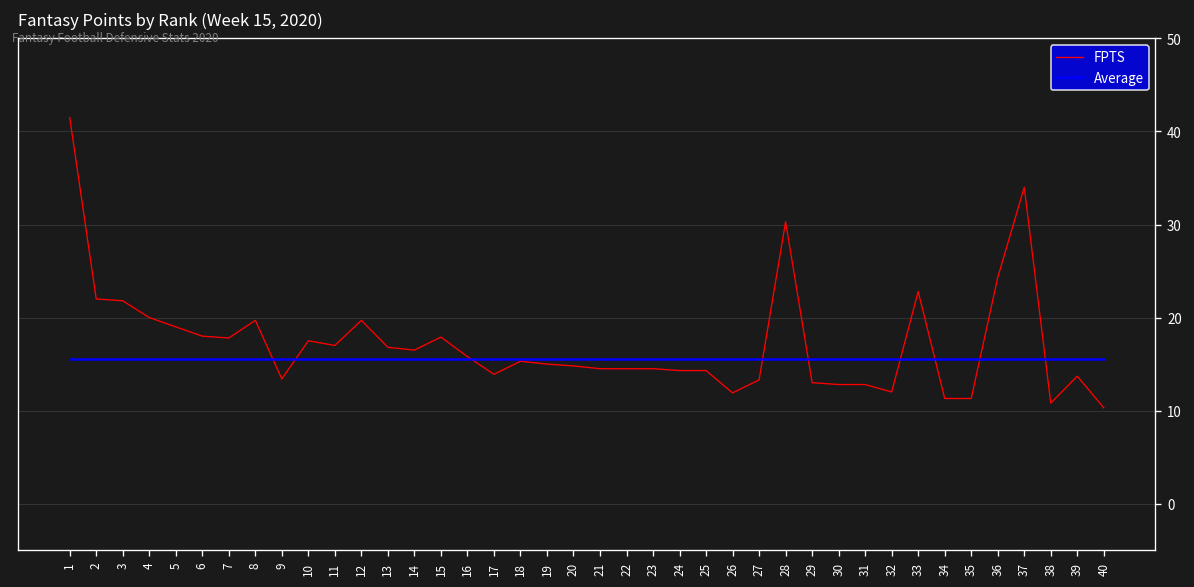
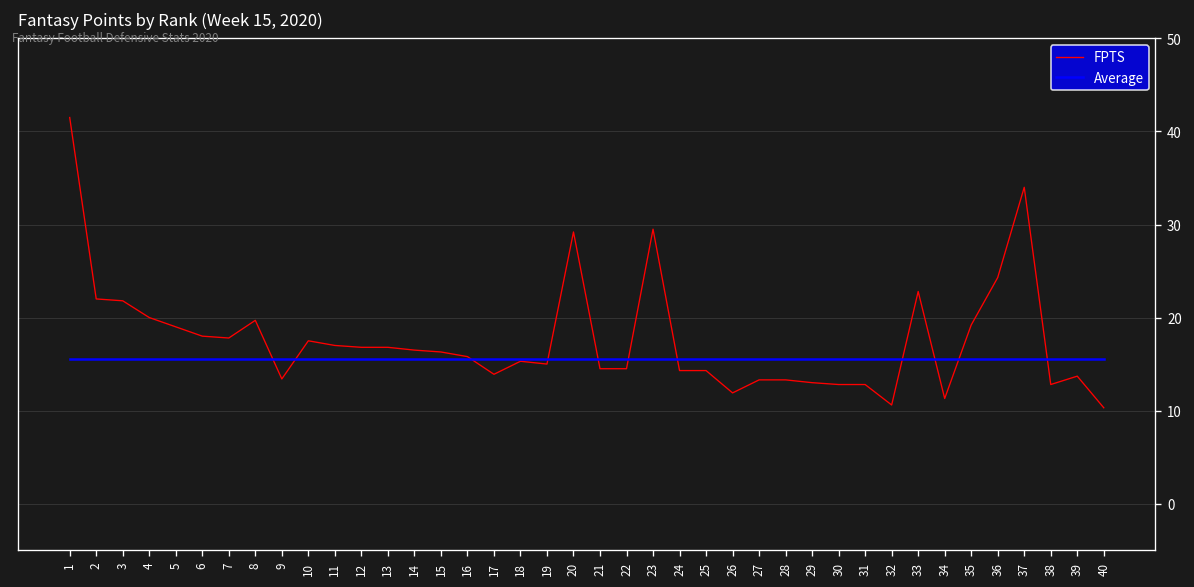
FPTS, 12: 20 -> 17
FPTS, 15: 18 -> 16
FPTS, 20: 15 -> 29
FPTS, 23: 15 -> 30
FPTS, 28: 30 -> 13
FPTS, 32: 12 -> 11
FPTS, 35: 11 -> 19
FPTS, 38: 11 -> 13
